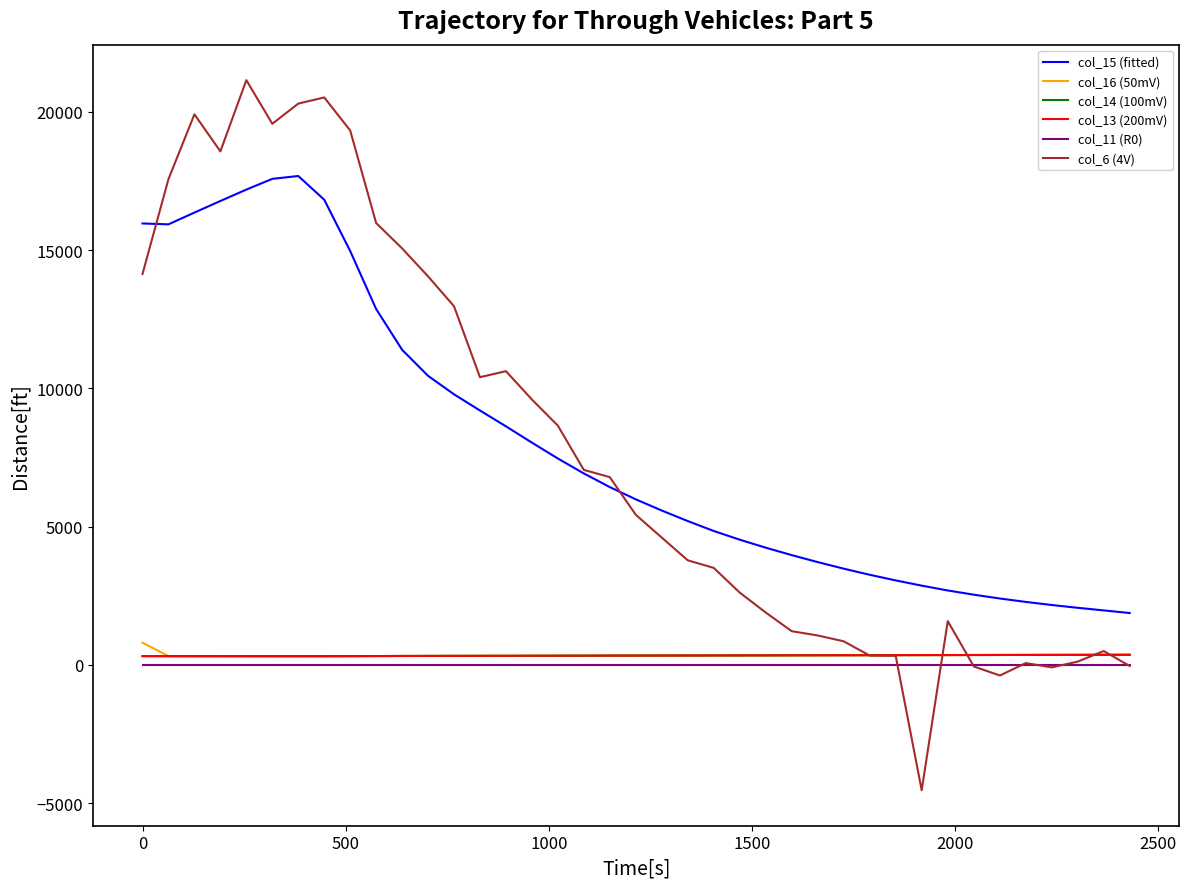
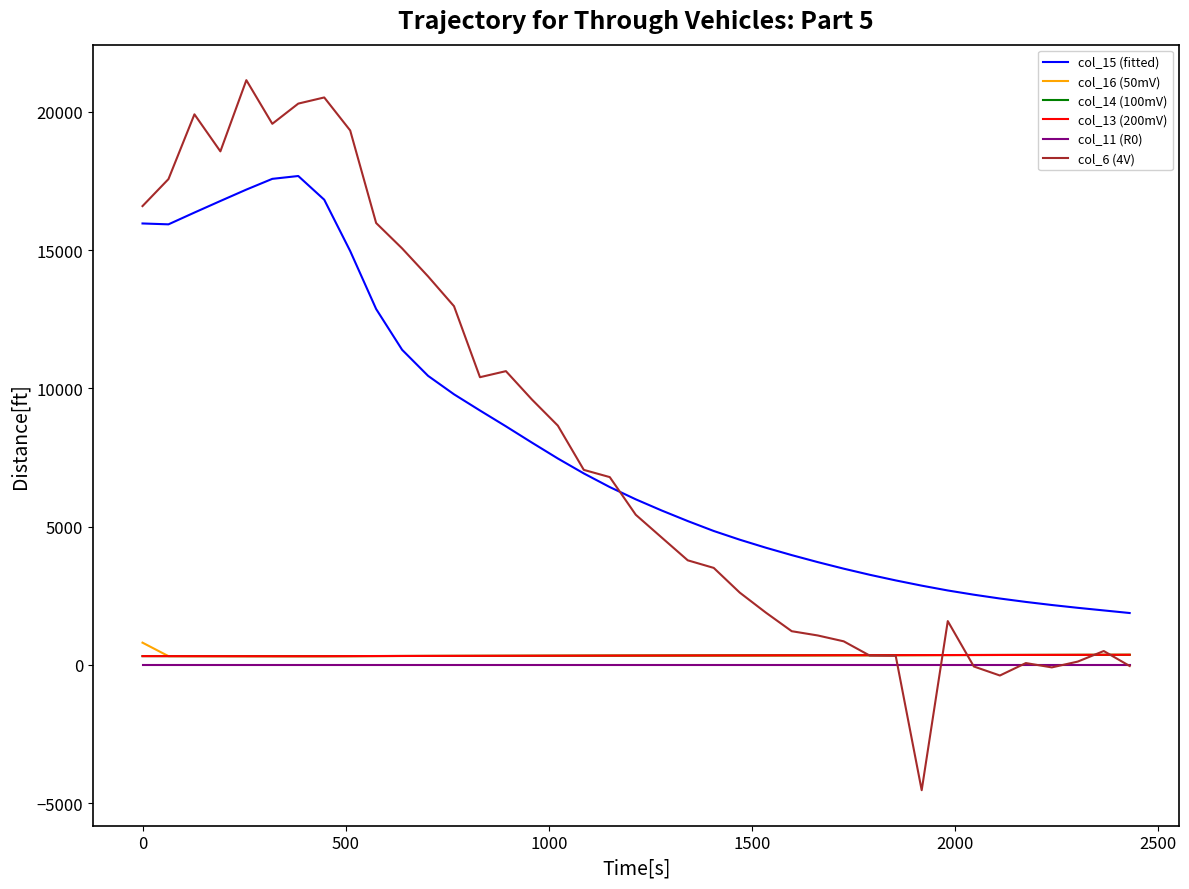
col_6 (4V), 0: 14100 -> 16600
